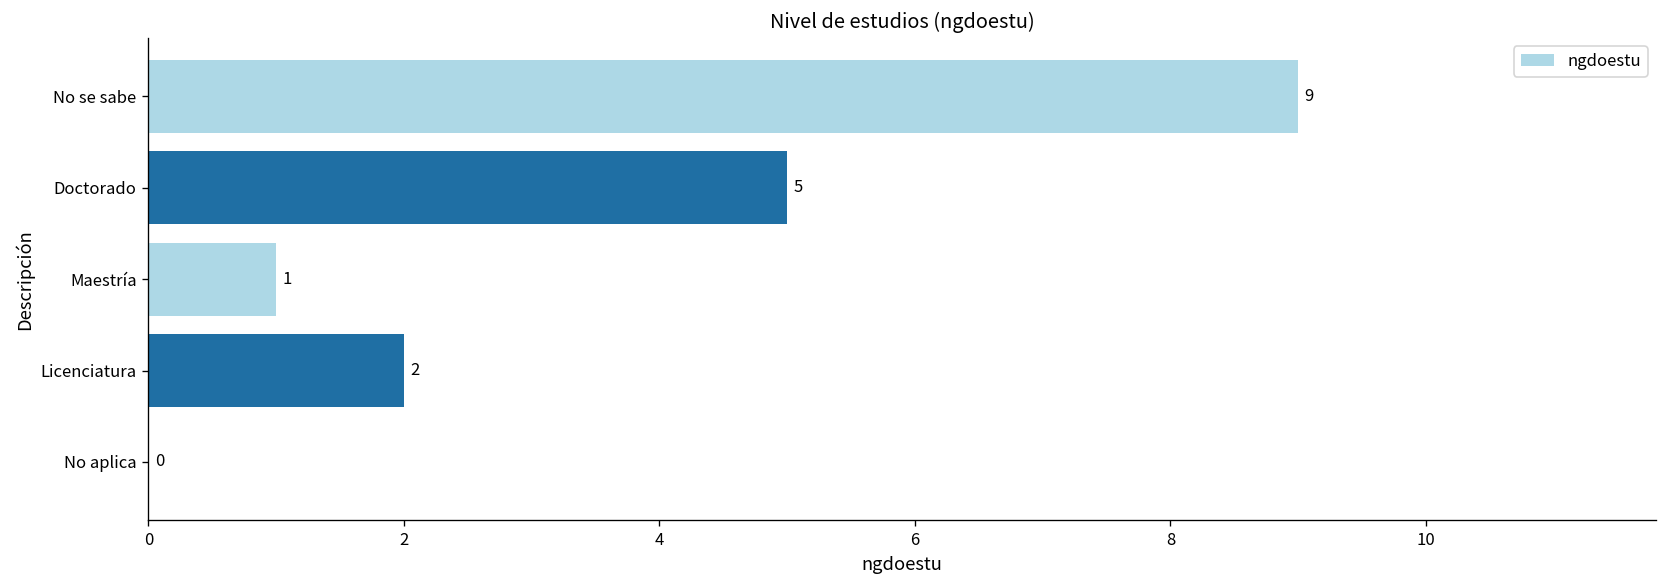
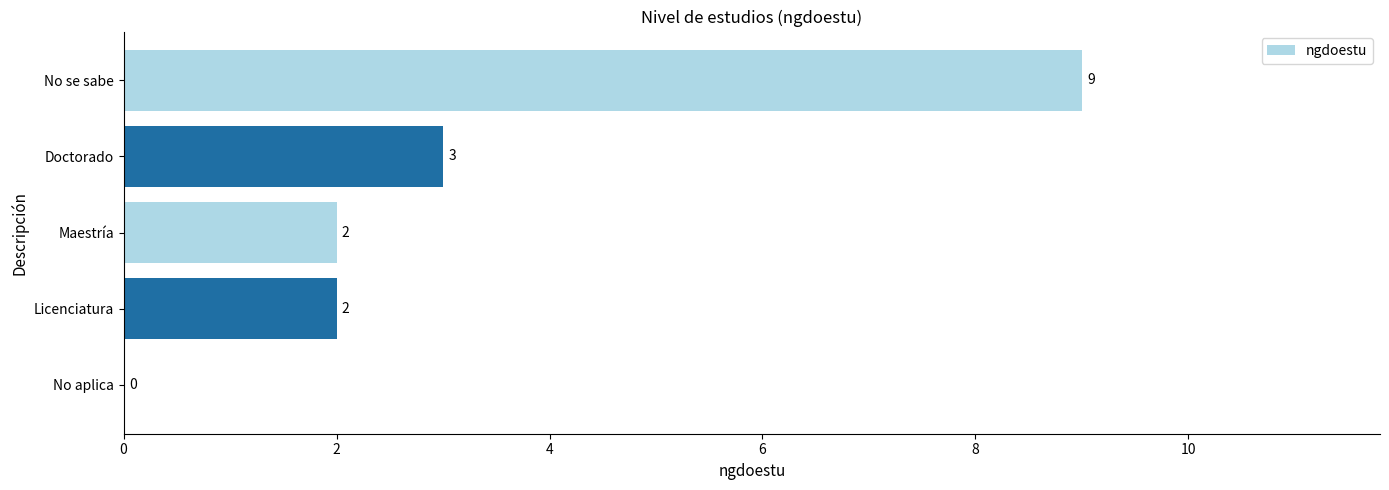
Doctorado: 5 -> 3
Maestría: 1 -> 2
